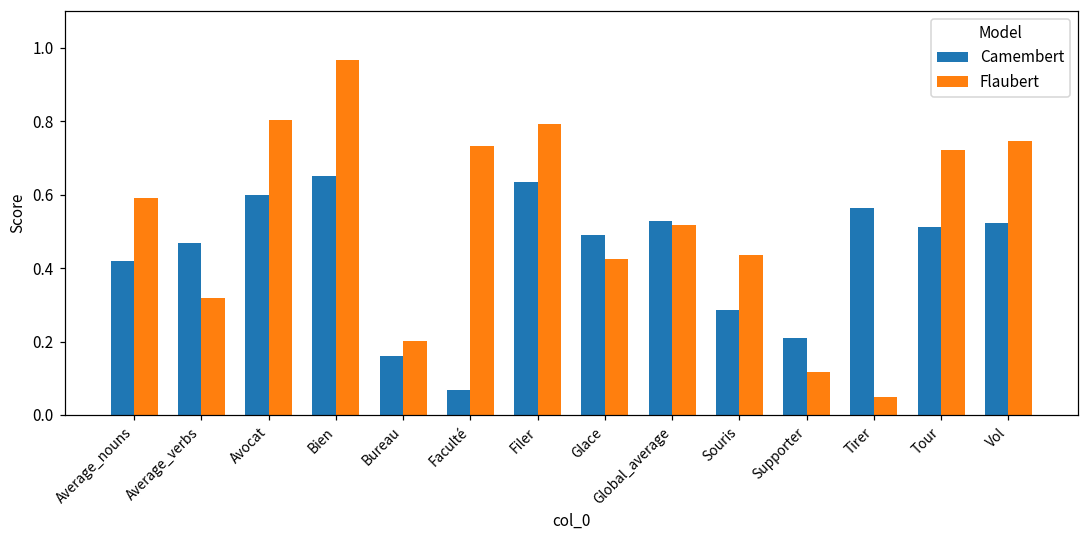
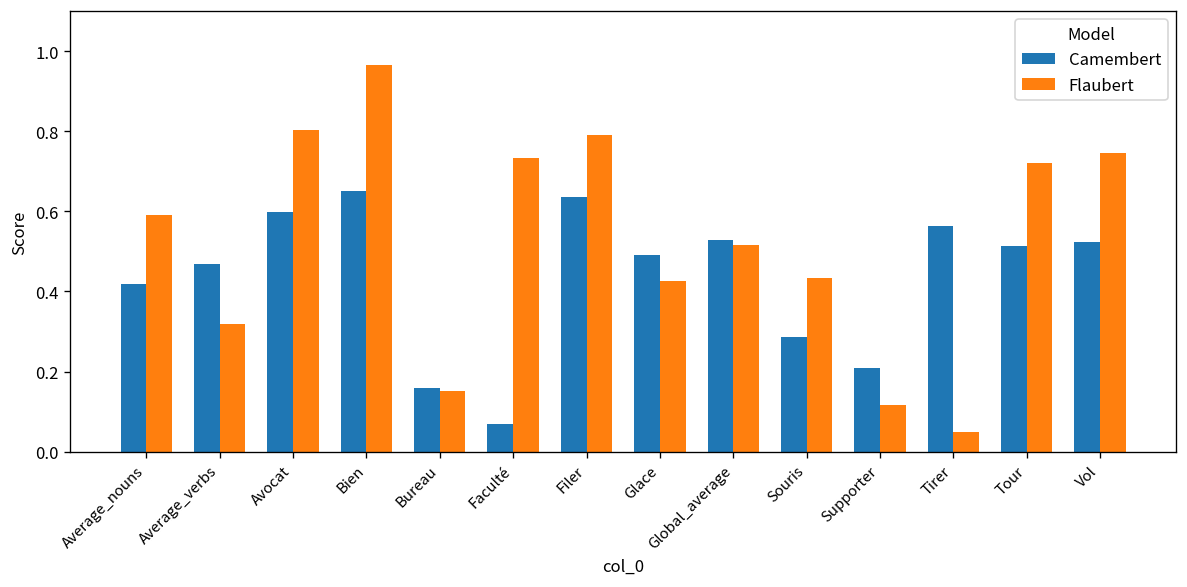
Flaubert, Bureau: 0.20 -> 0.15
